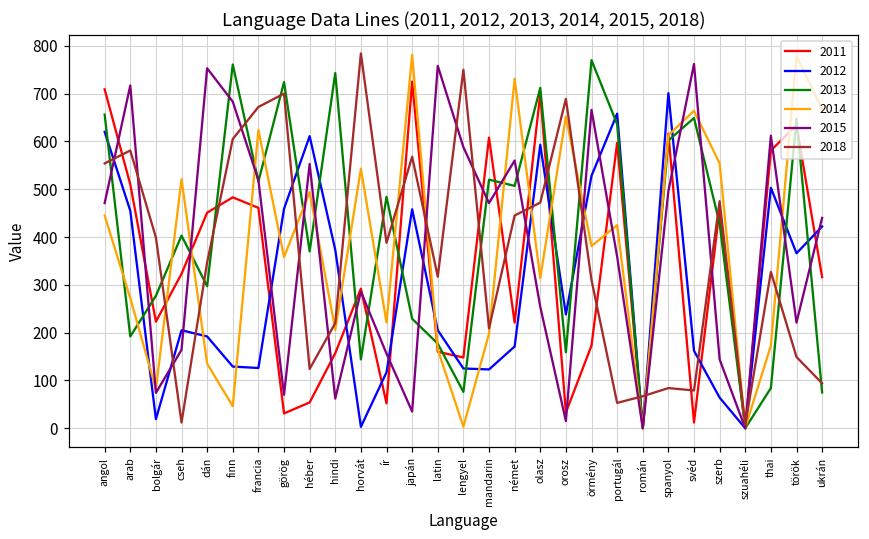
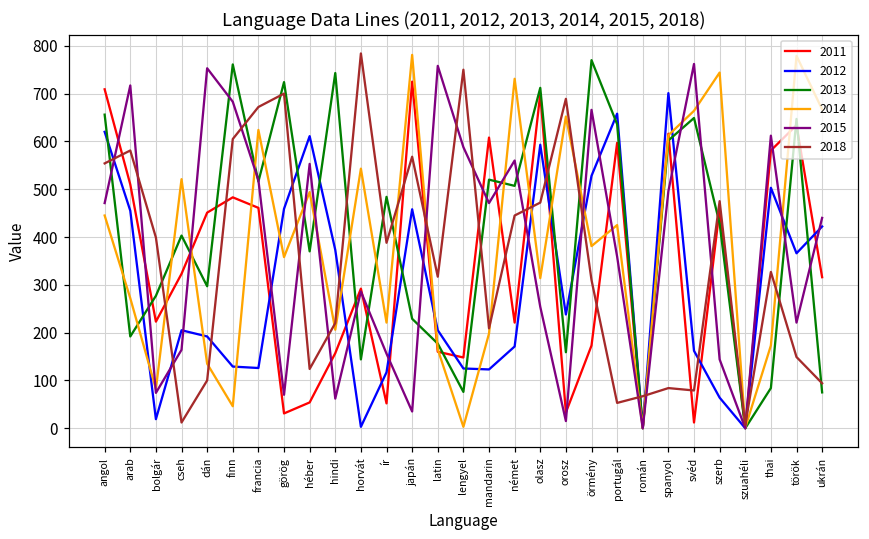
2018, dán: 350 -> 100
2014, szerb: 550 -> 740
